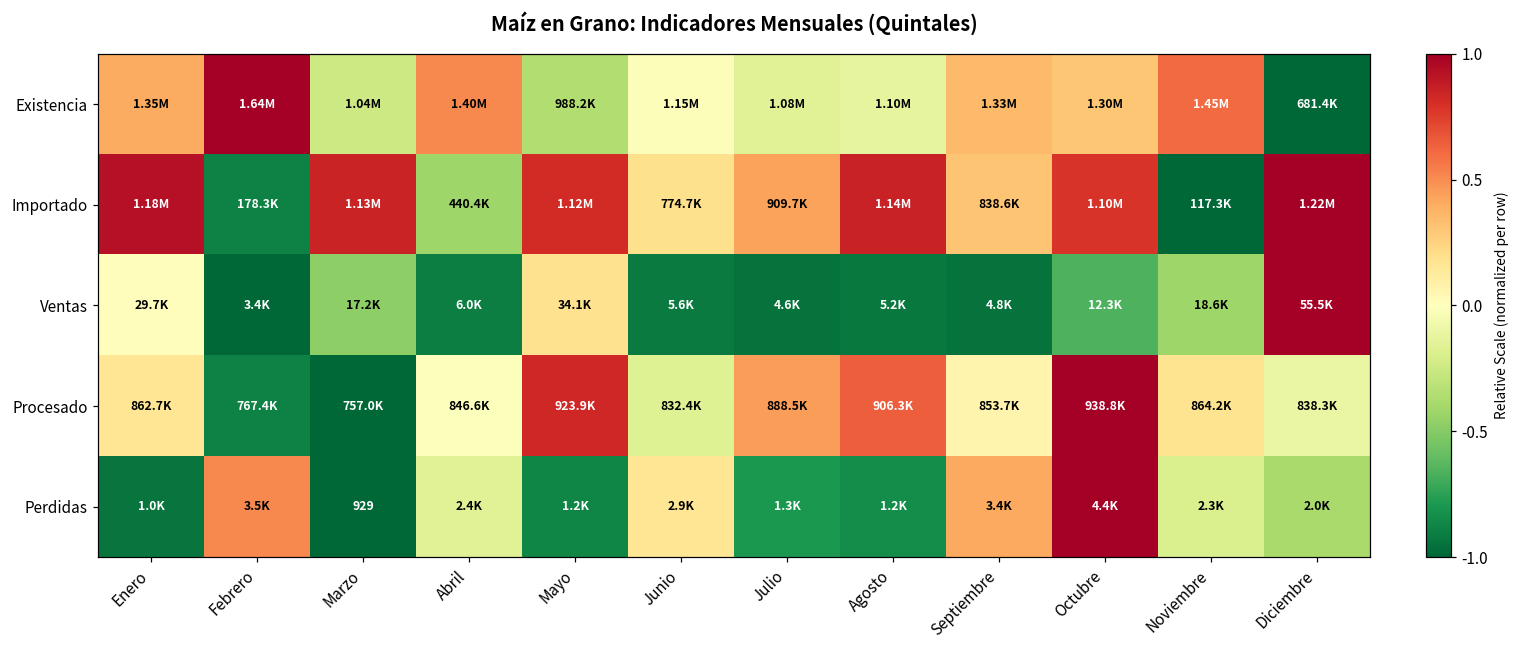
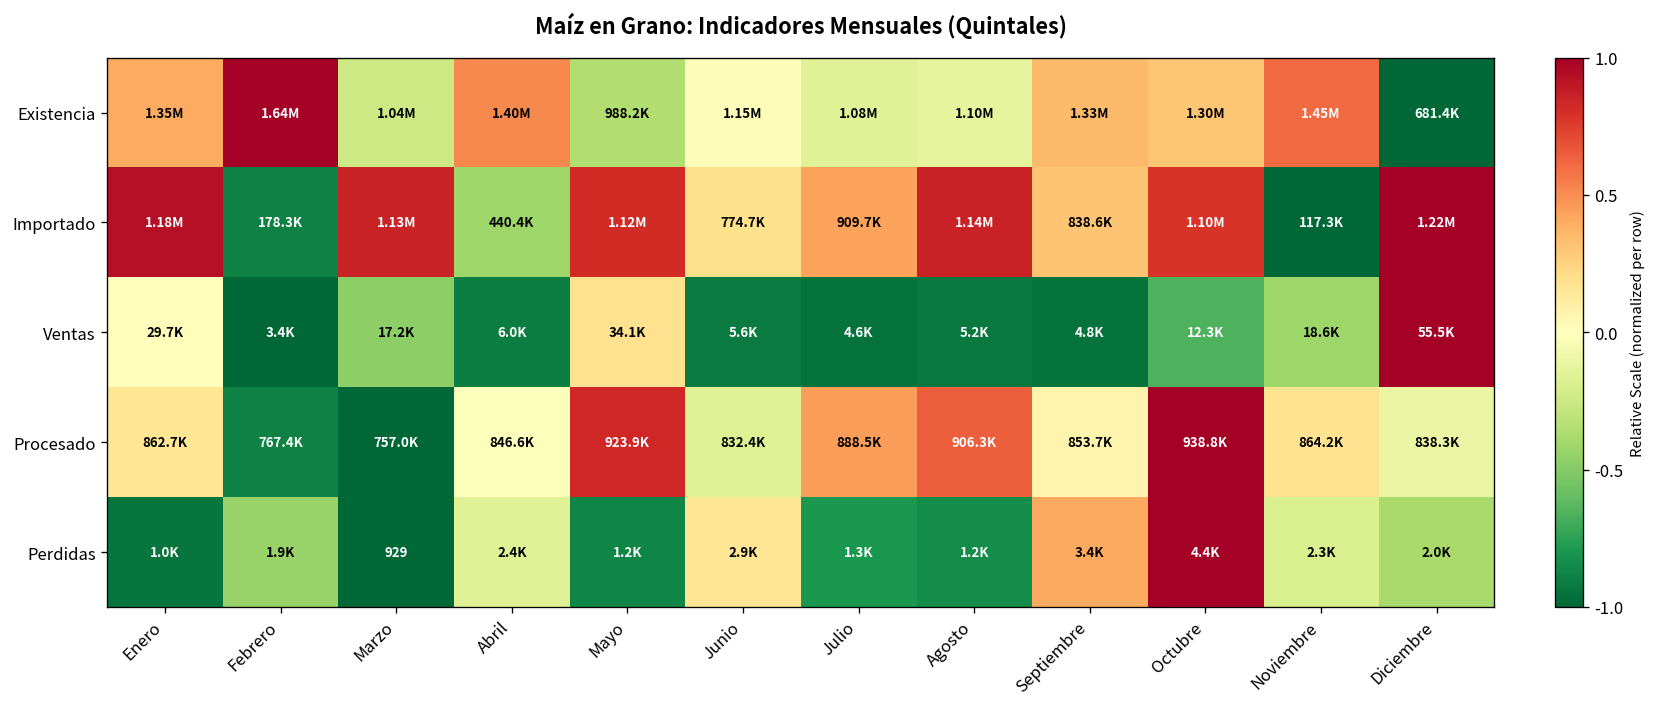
Perdidas, Febrero: 3.5K -> 1.9K
